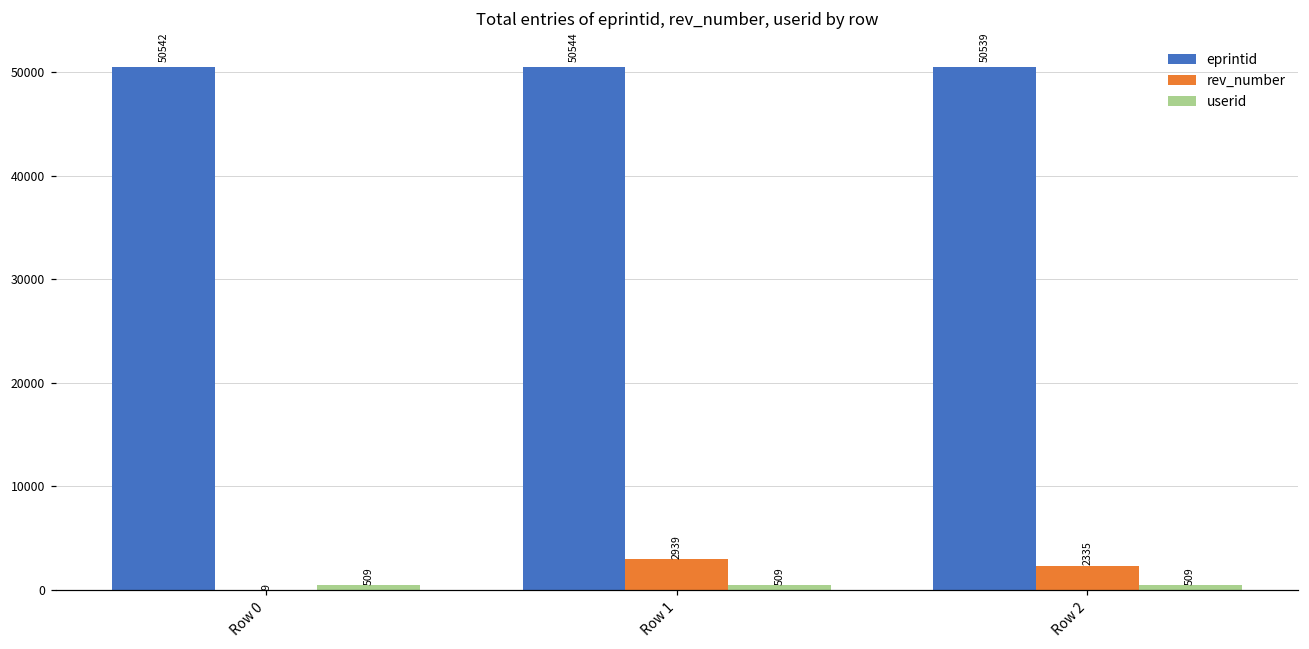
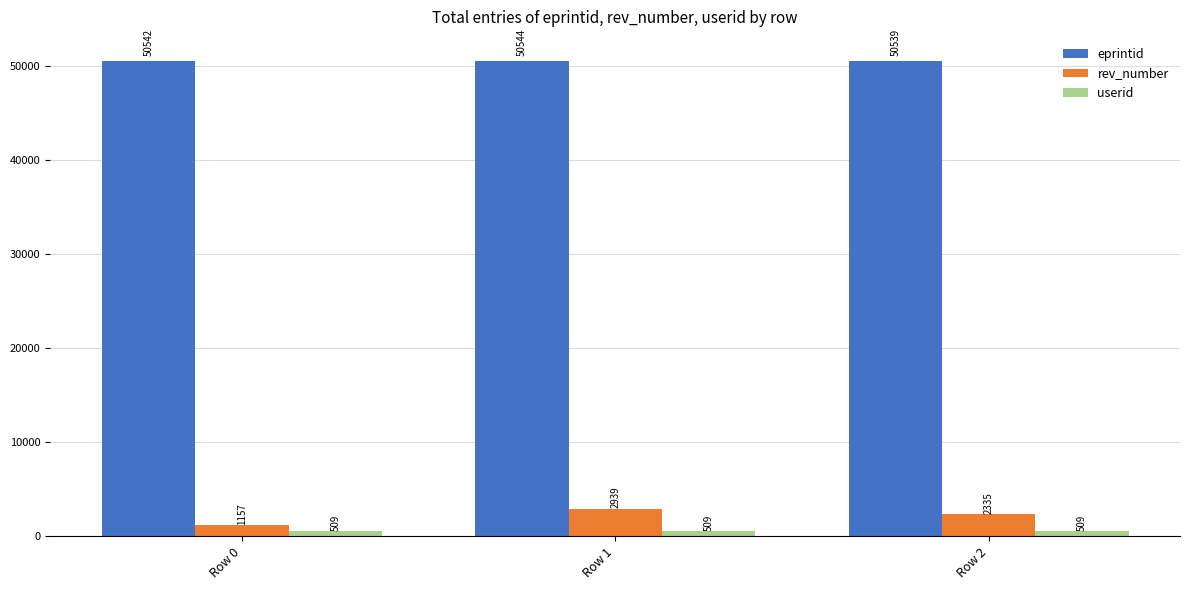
rev_number, Row 0: 9 -> 1157
